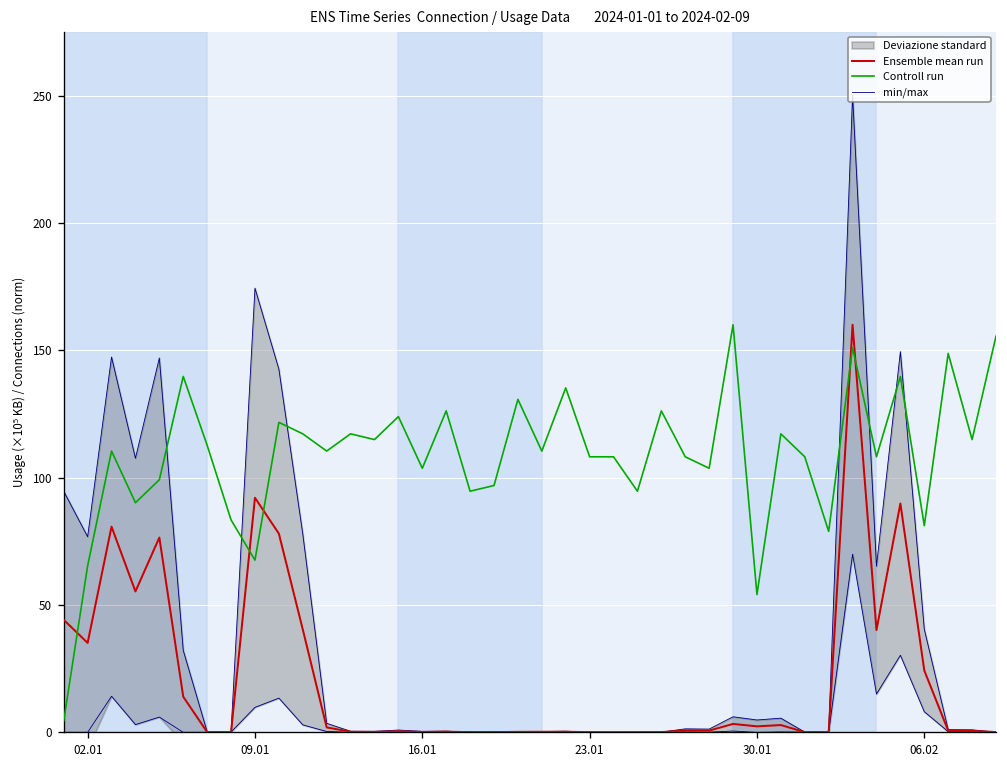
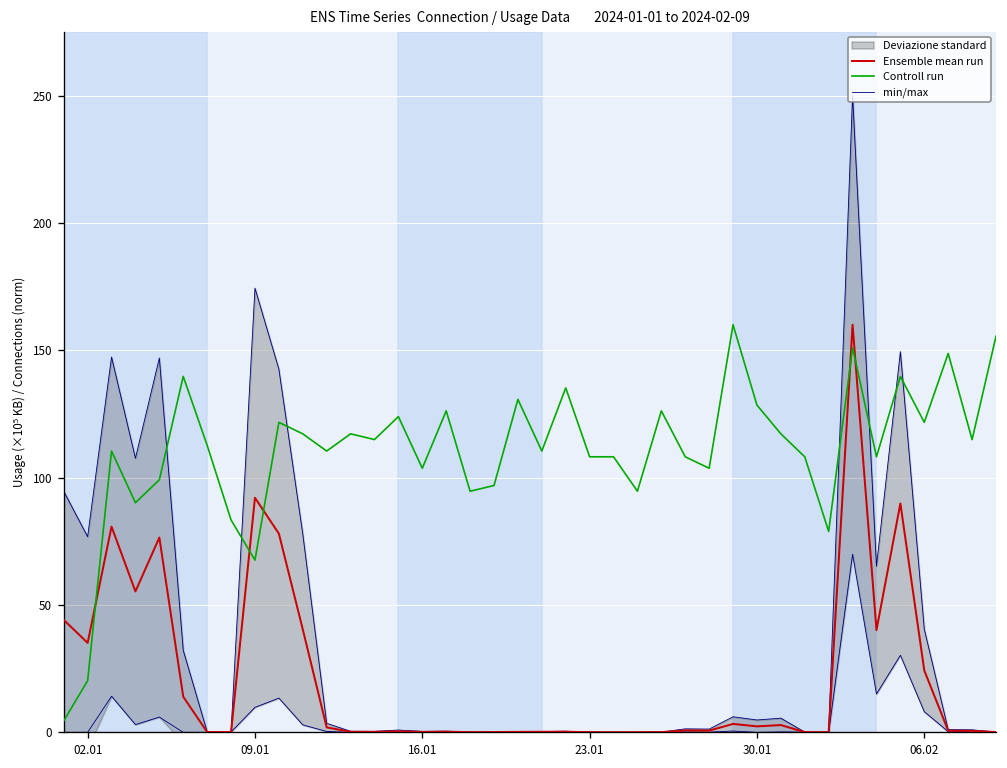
Controll run, 02.01: 65 -> 20
Controll run, 30.01: 54 -> 128
Controll run, 06.02: 81 -> 122
